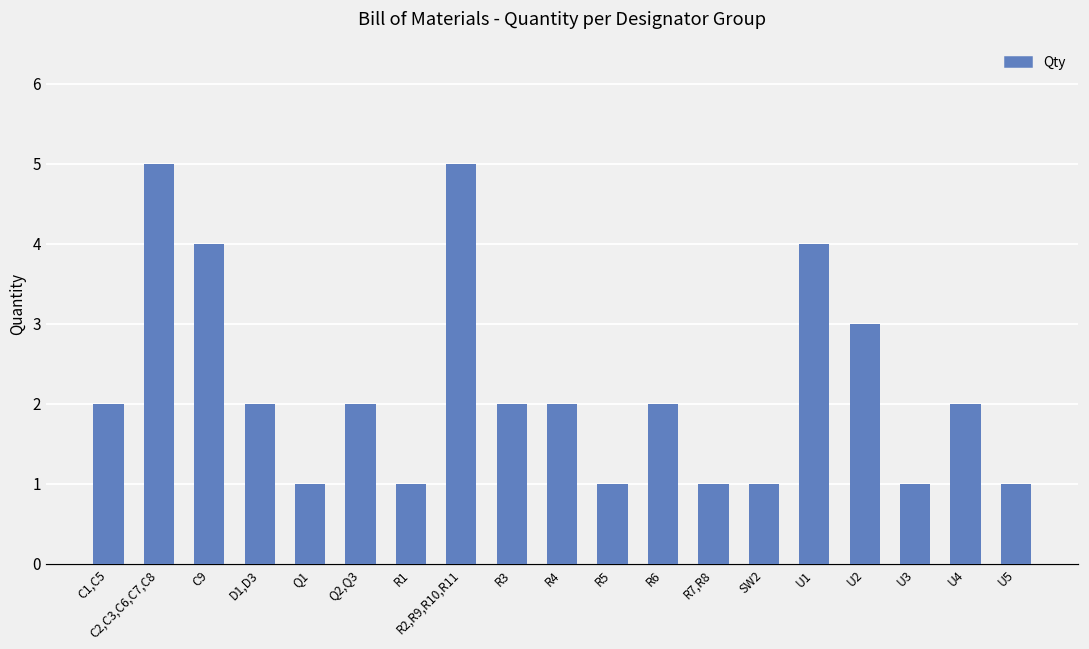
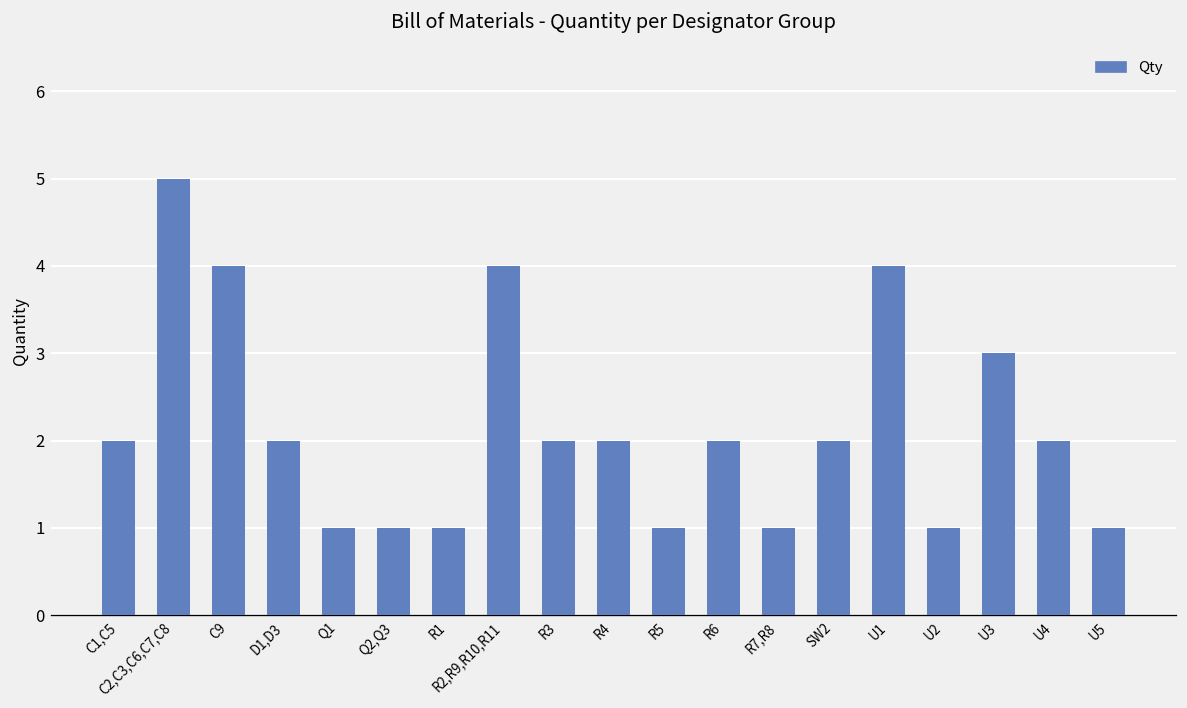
Q2,Q3: 2 -> 1
R2,R9,R10,R11: 5 -> 4
SW2: 1 -> 2
U2: 3 -> 1
U3: 1 -> 3
